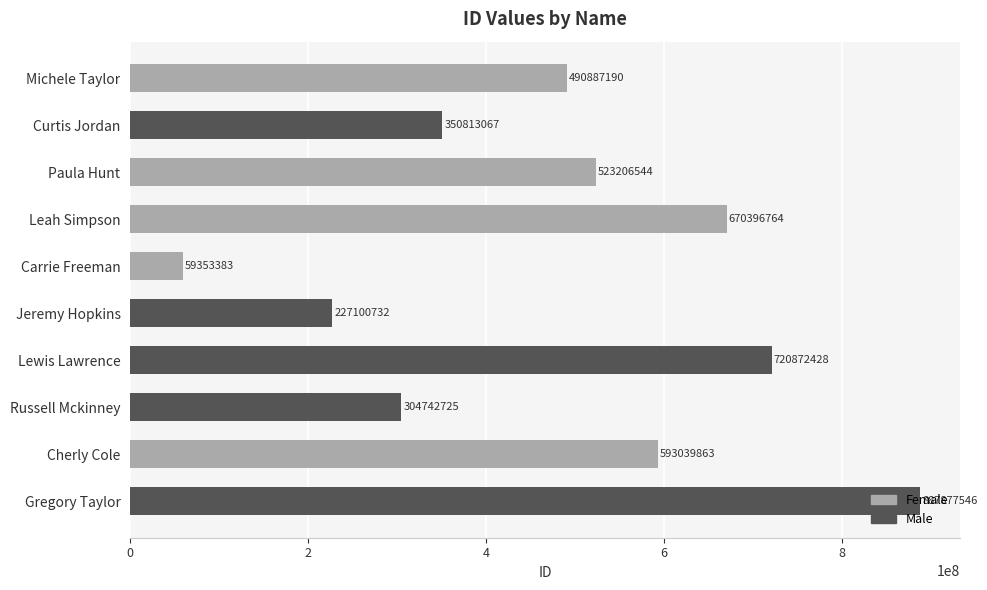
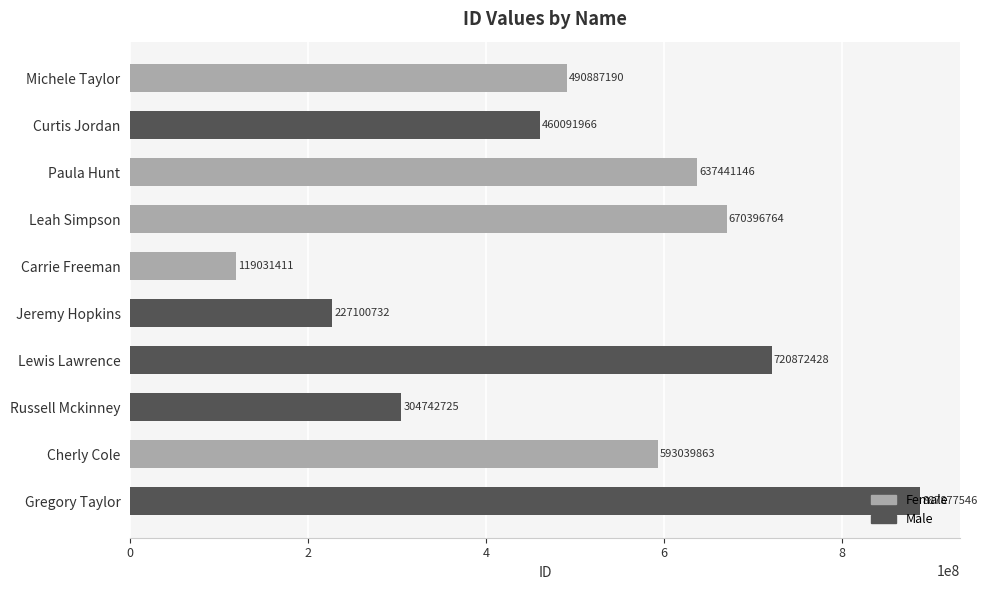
Curtis Jordan: 350813067 -> 460091966
Paula Hunt: 523206544 -> 637441146
Carrie Freeman: 59353383 -> 119031411
